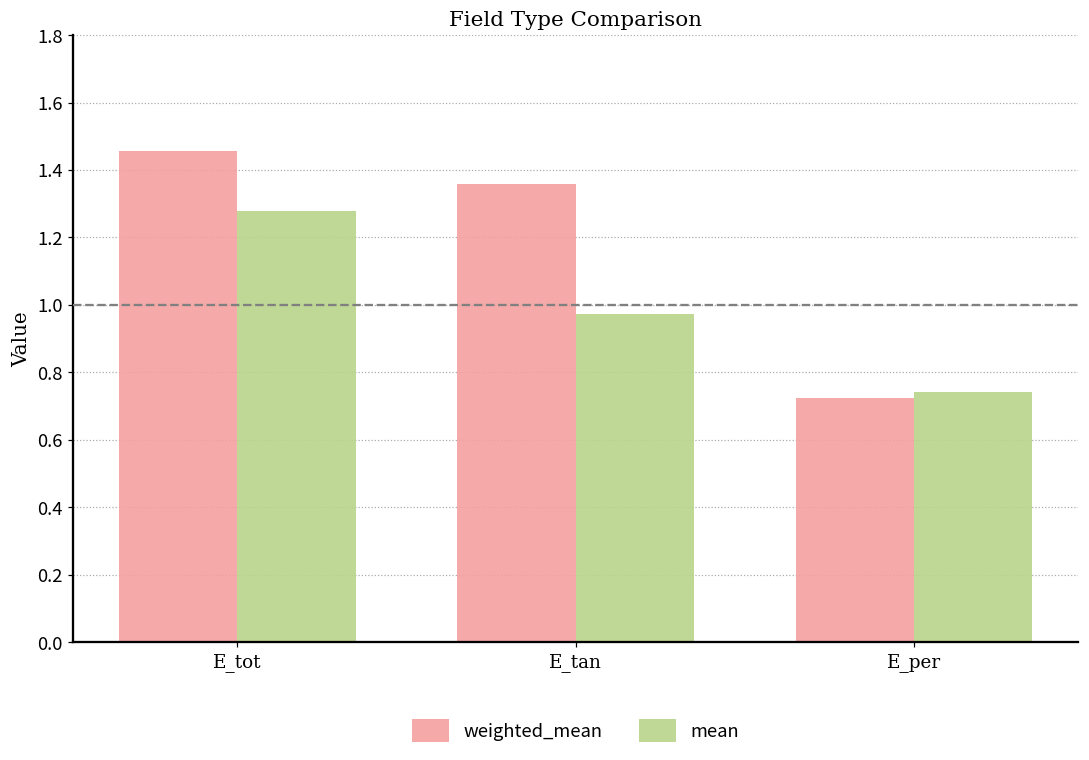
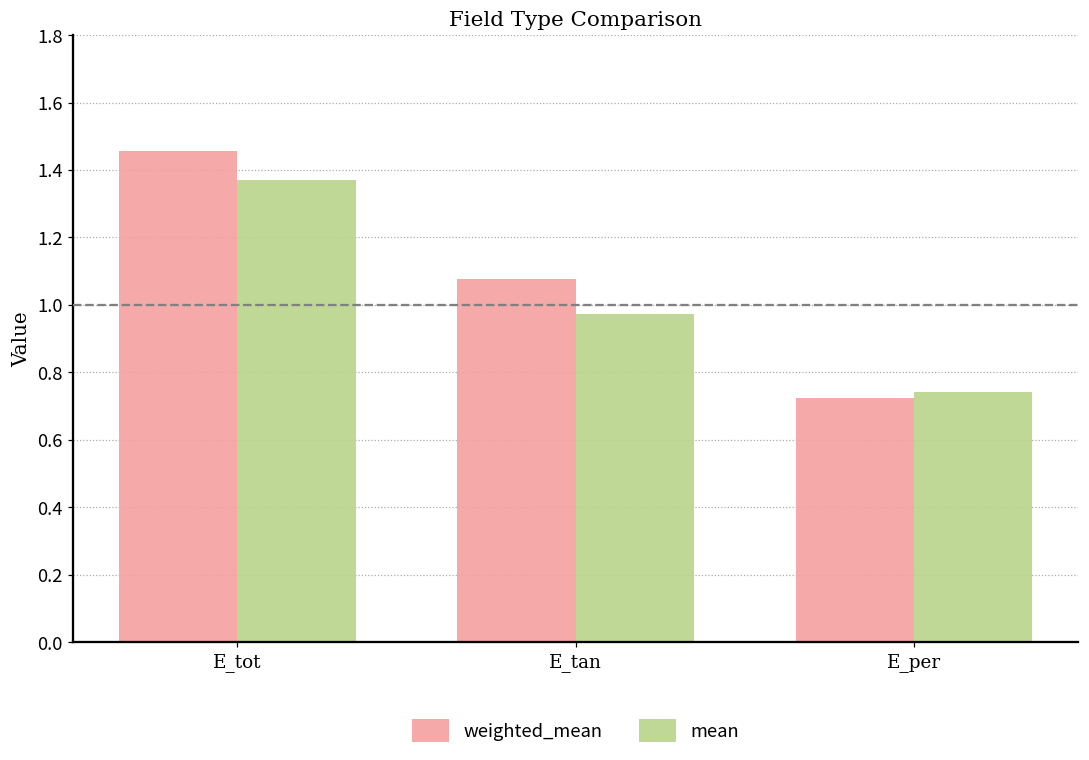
mean, E_tot: 1.28 -> 1.37
weighted_mean, E_tan: 1.36 -> 1.08
